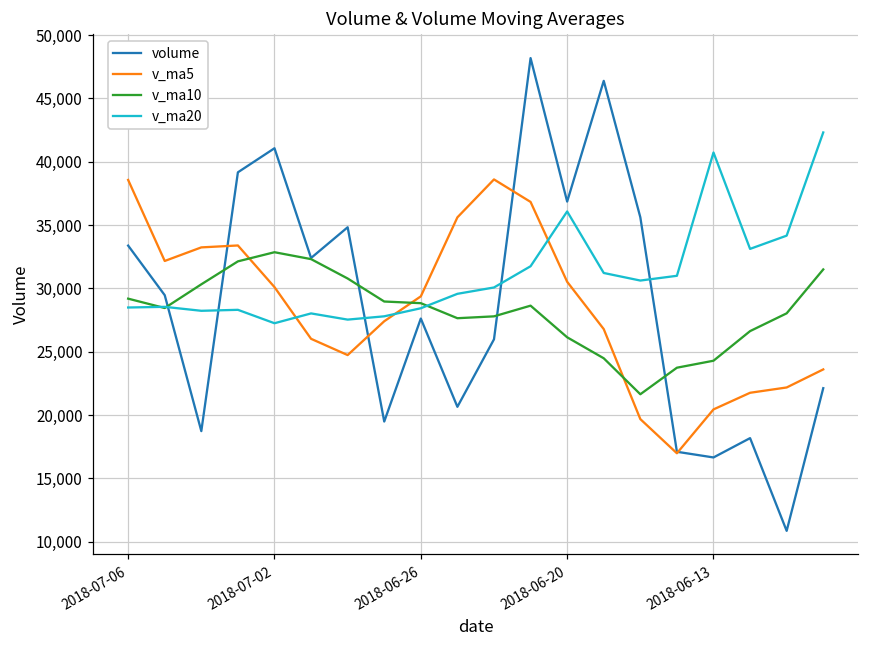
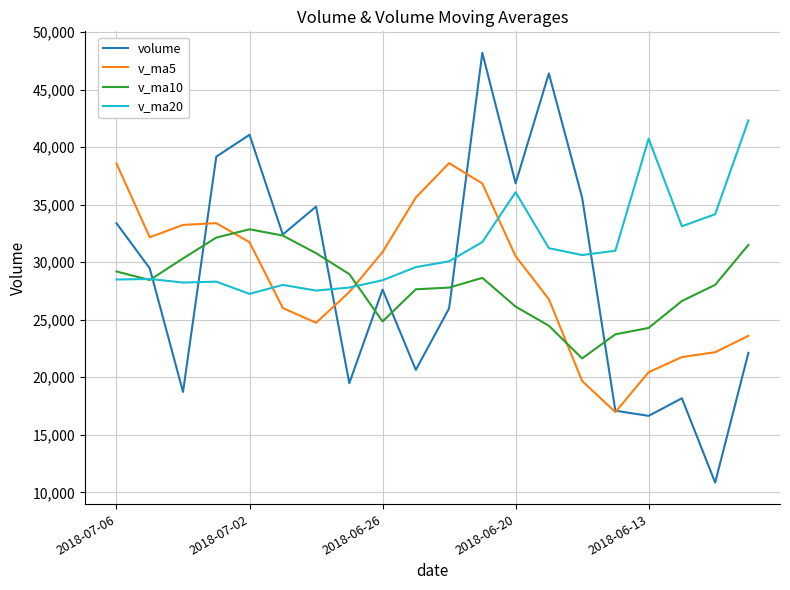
v_ma5, 2018-07-02: 30,100 -> 31,700
v_ma5, 2018-06-26: 29,400 -> 30,900
v_ma10, 2018-06-26: 28,800 -> 24,800
